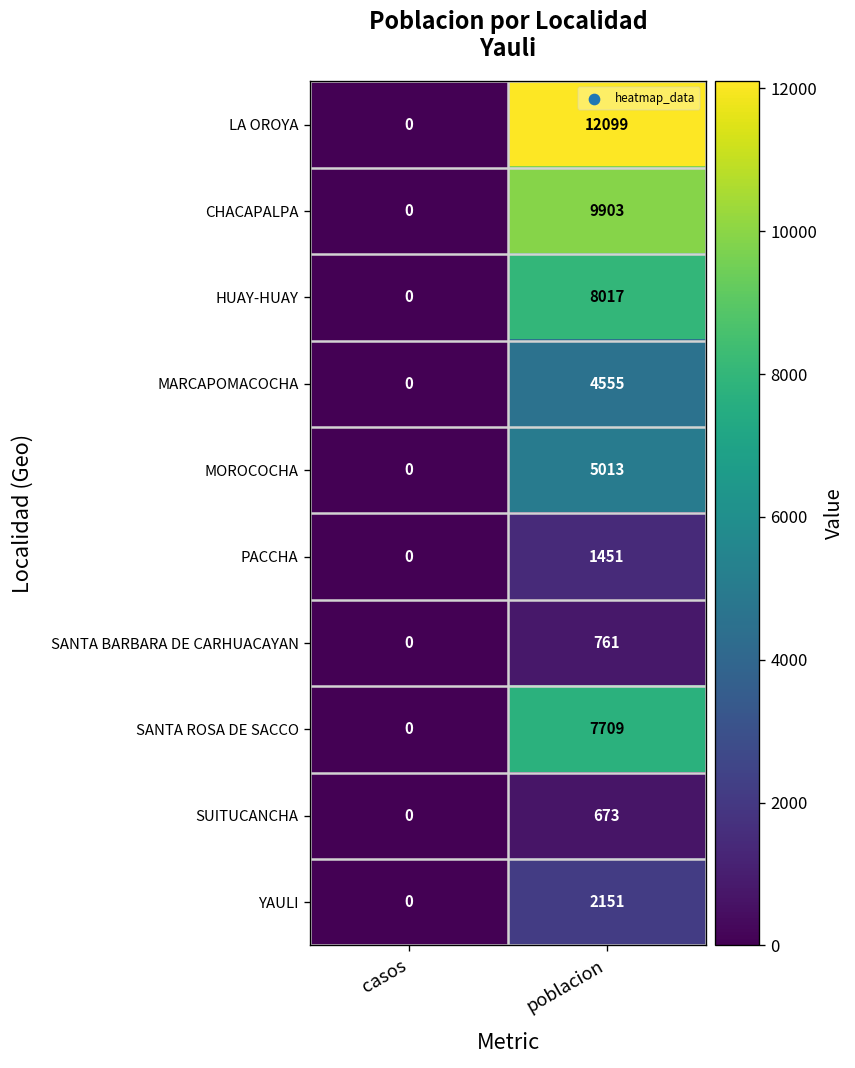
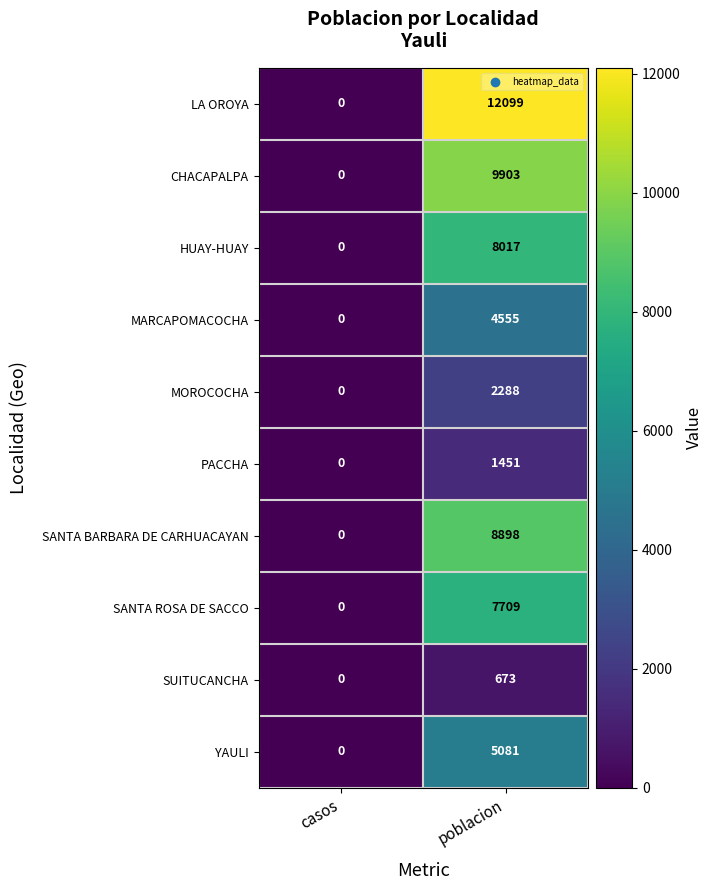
MOROCOCHA, poblacion: 5013 -> 2288
SANTA BARBARA DE CARHUACAYAN, poblacion: 761 -> 8898
YAULI, poblacion: 2151 -> 5081
